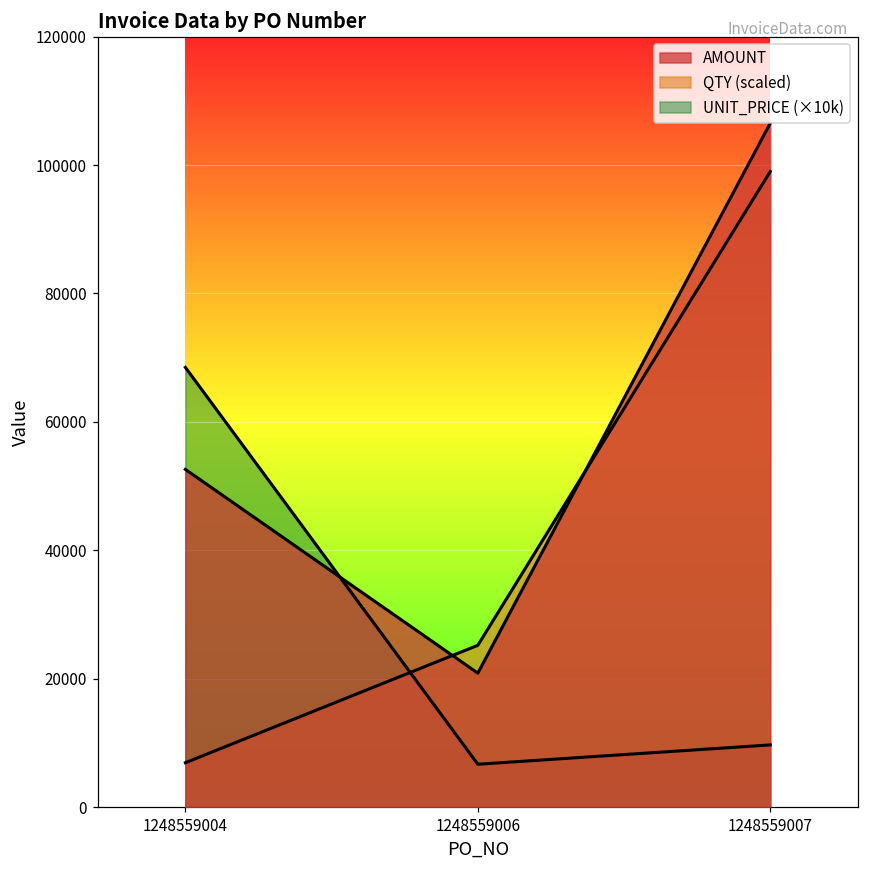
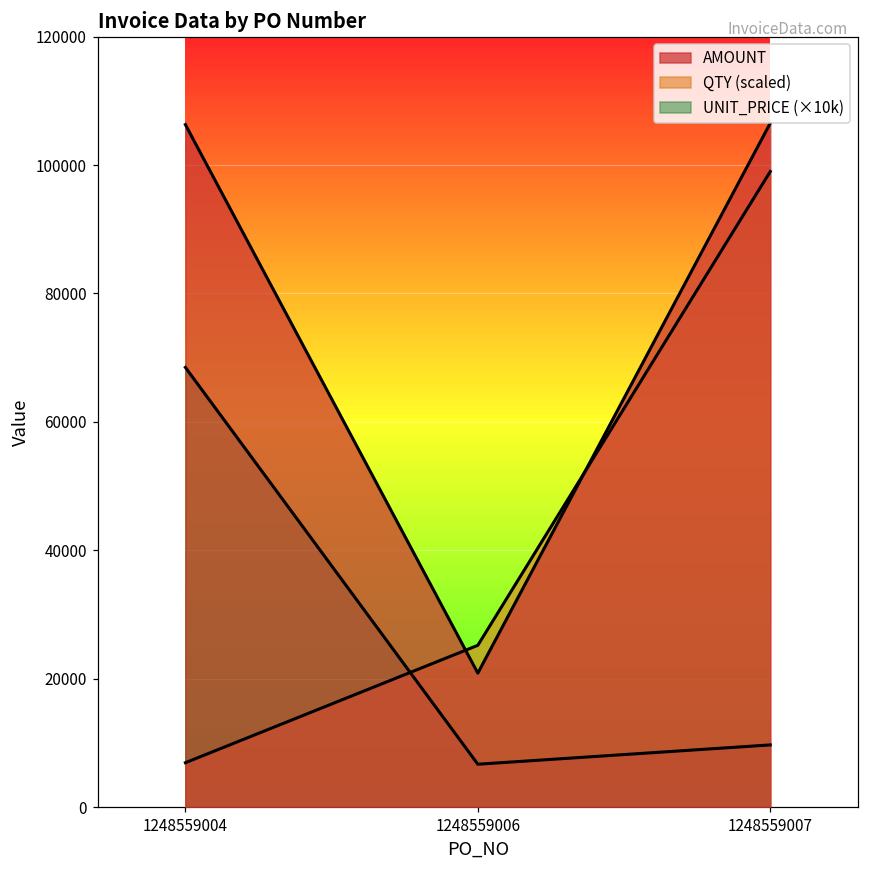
AMOUNT, 1248559004: 53000 -> 106000
